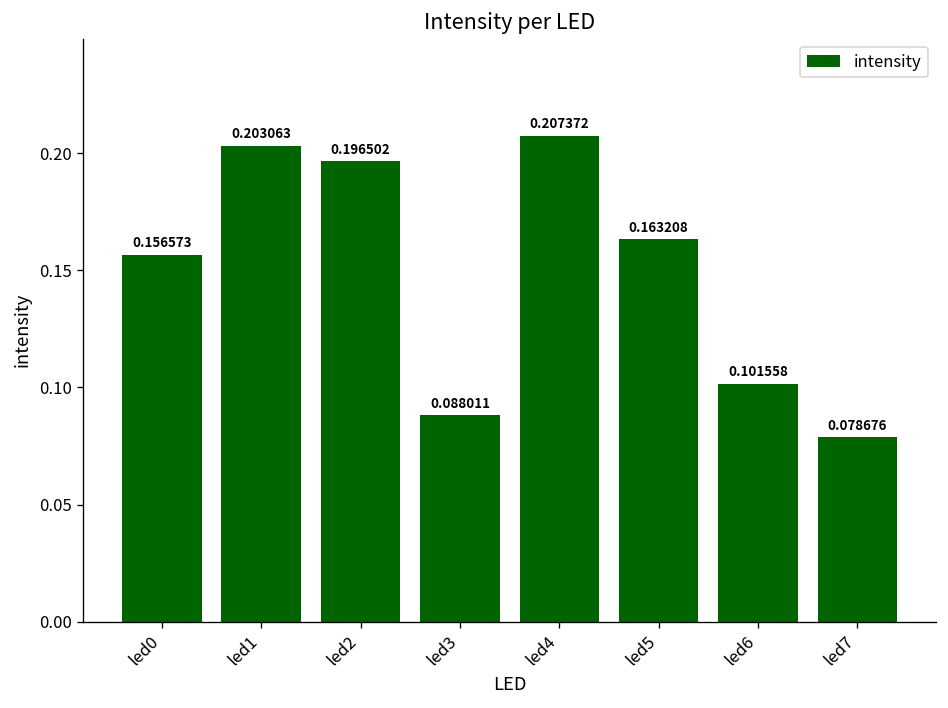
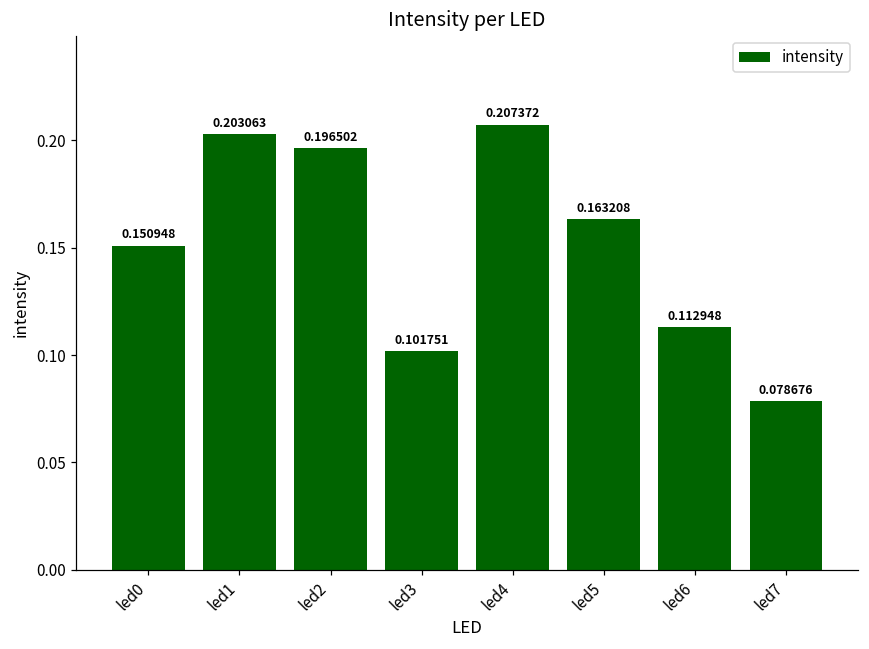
led0: 0.156573 -> 0.150948
led3: 0.088011 -> 0.101751
led6: 0.101558 -> 0.112948
